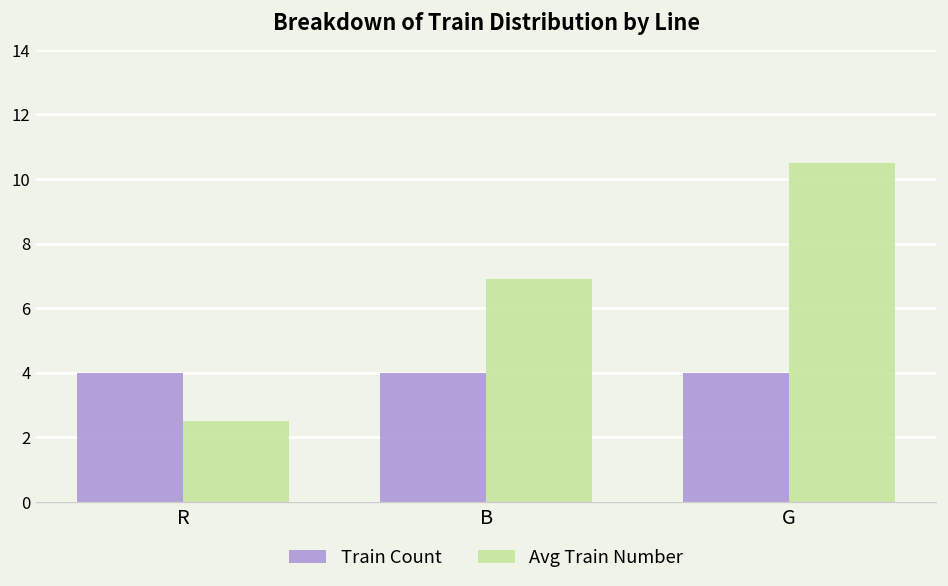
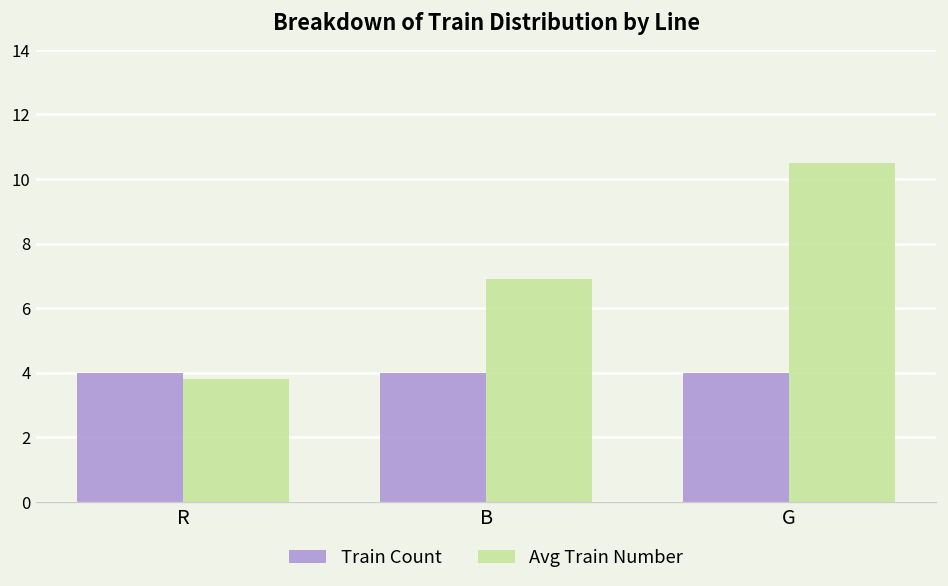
Avg Train Number, R: 2.5 -> 3.8
